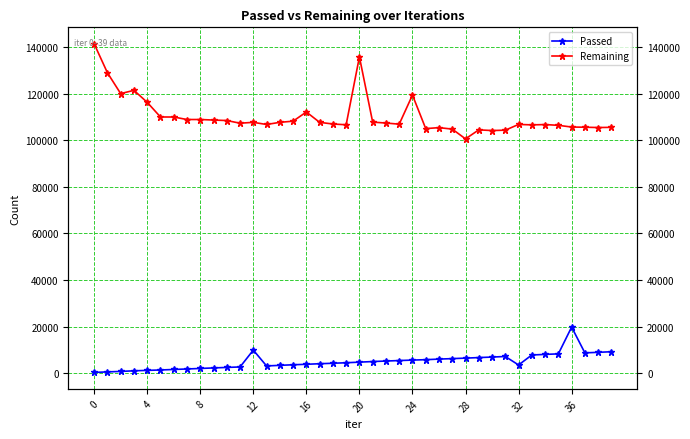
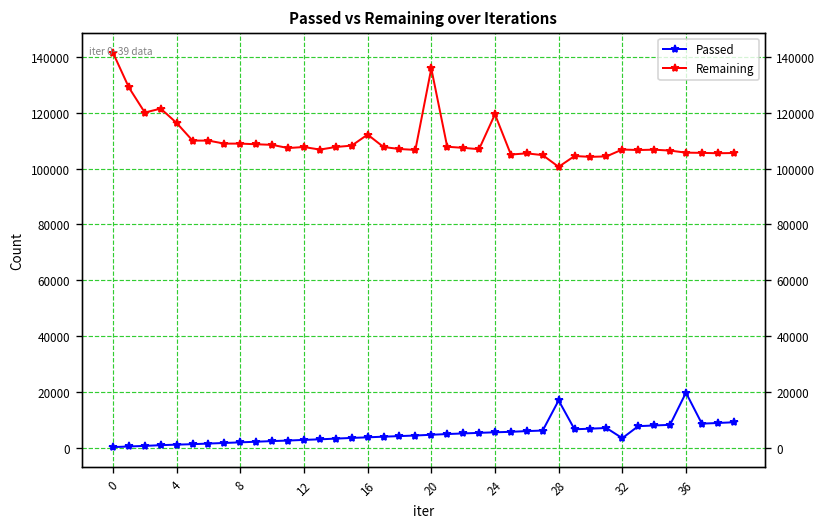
Passed, 12: 10000 -> 3000
Passed, 28: 6000 -> 17000
